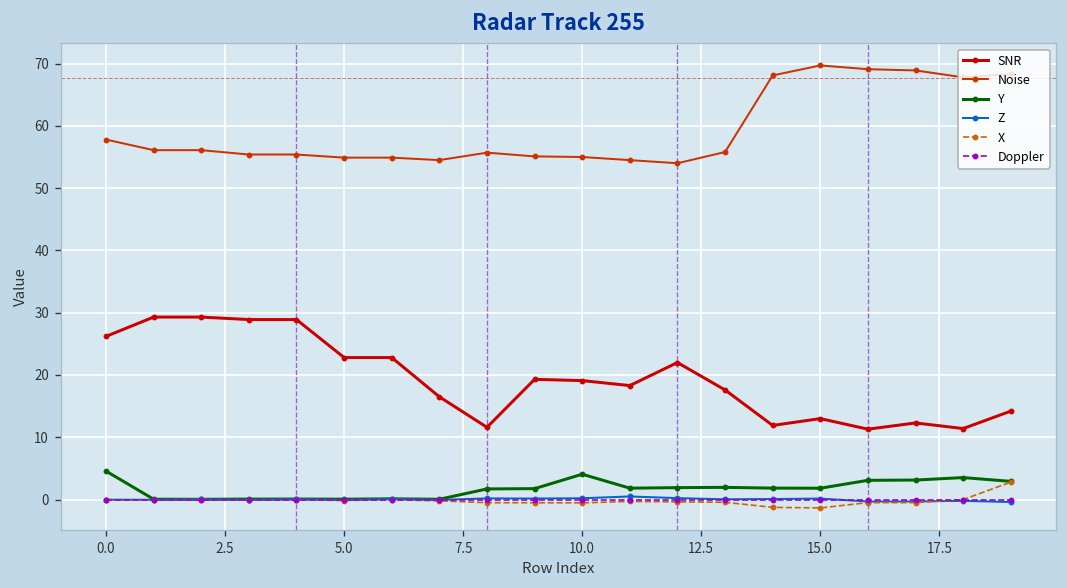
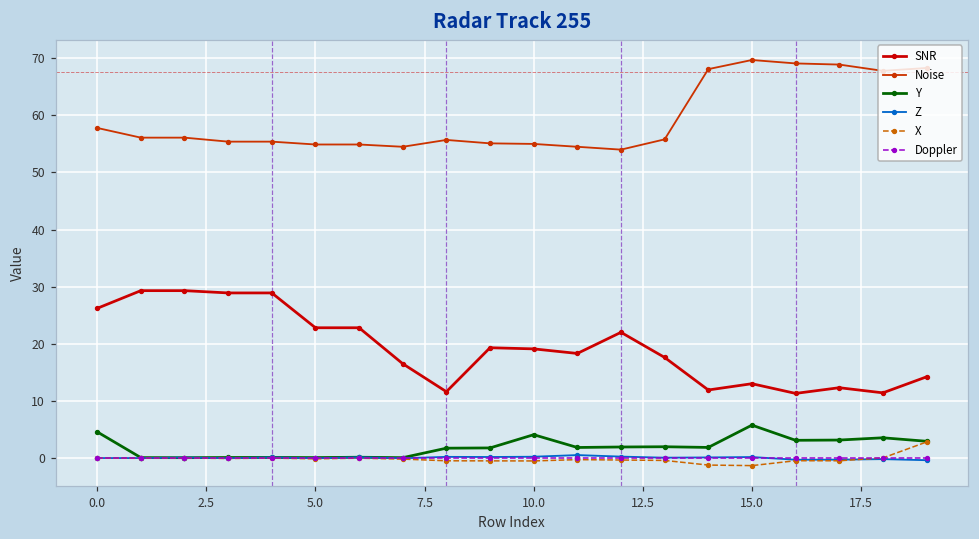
Y, 15.0: 2 -> 6
